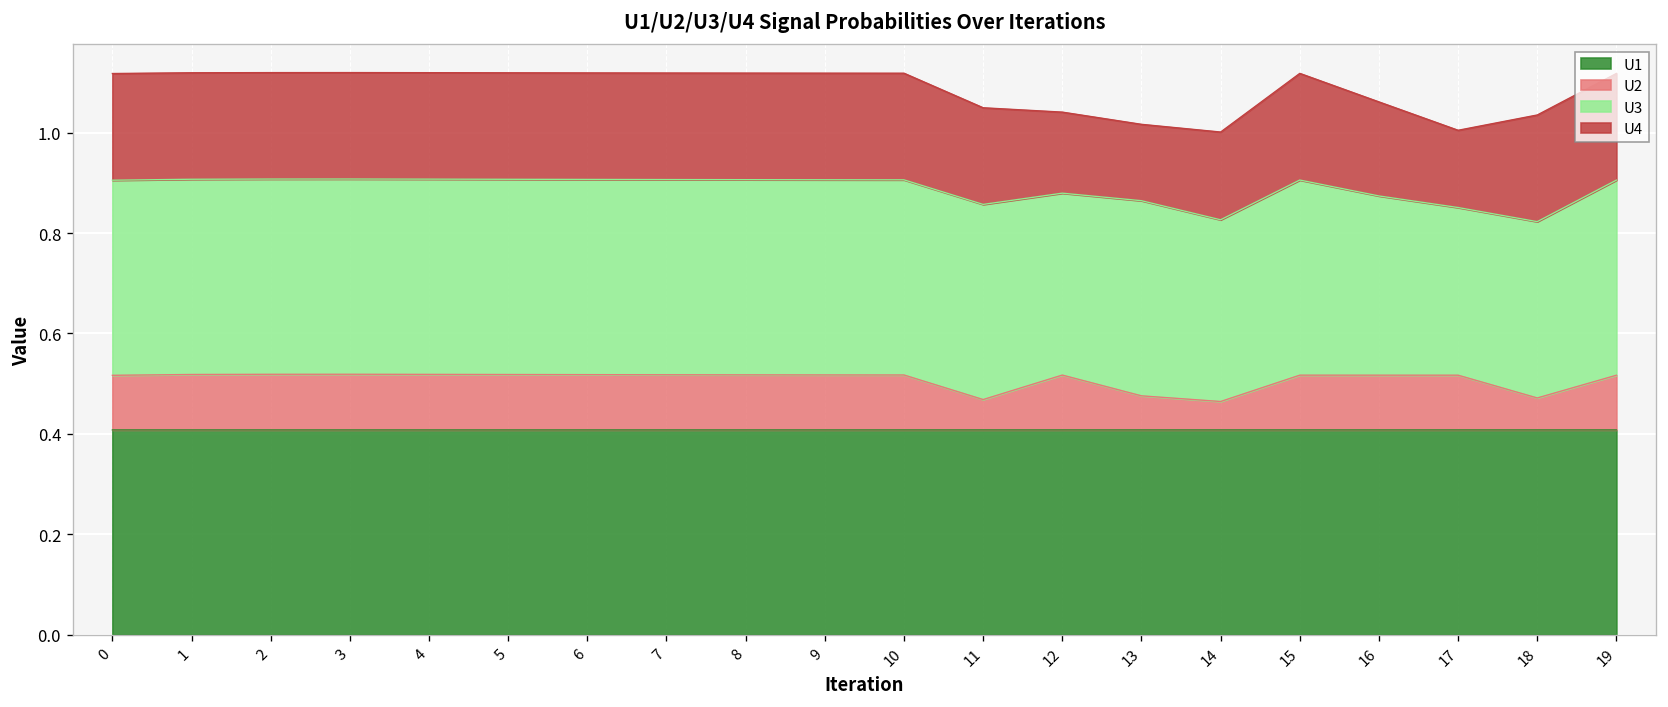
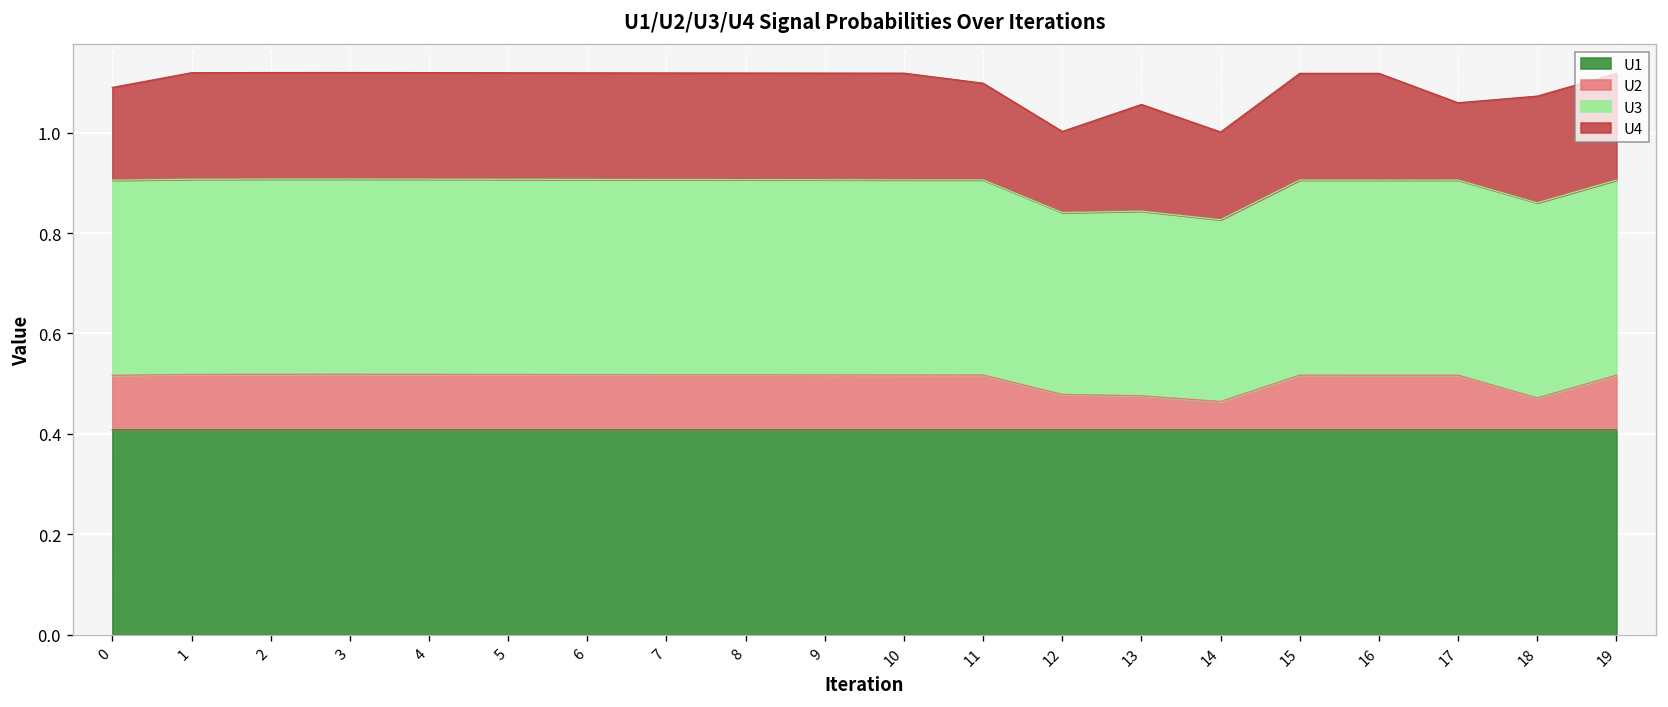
U4, 0: 0.21 -> 0.18
U2, 11: 0.06 -> 0.11
U2, 12: 0.11 -> 0.07
U3, 13: 0.39 -> 0.37
U4, 13: 0.15 -> 0.21
U3, 16: 0.36 -> 0.39
U4, 16: 0.19 -> 0.21
U3, 17: 0.33 -> 0.39
U3, 18: 0.35 -> 0.39
